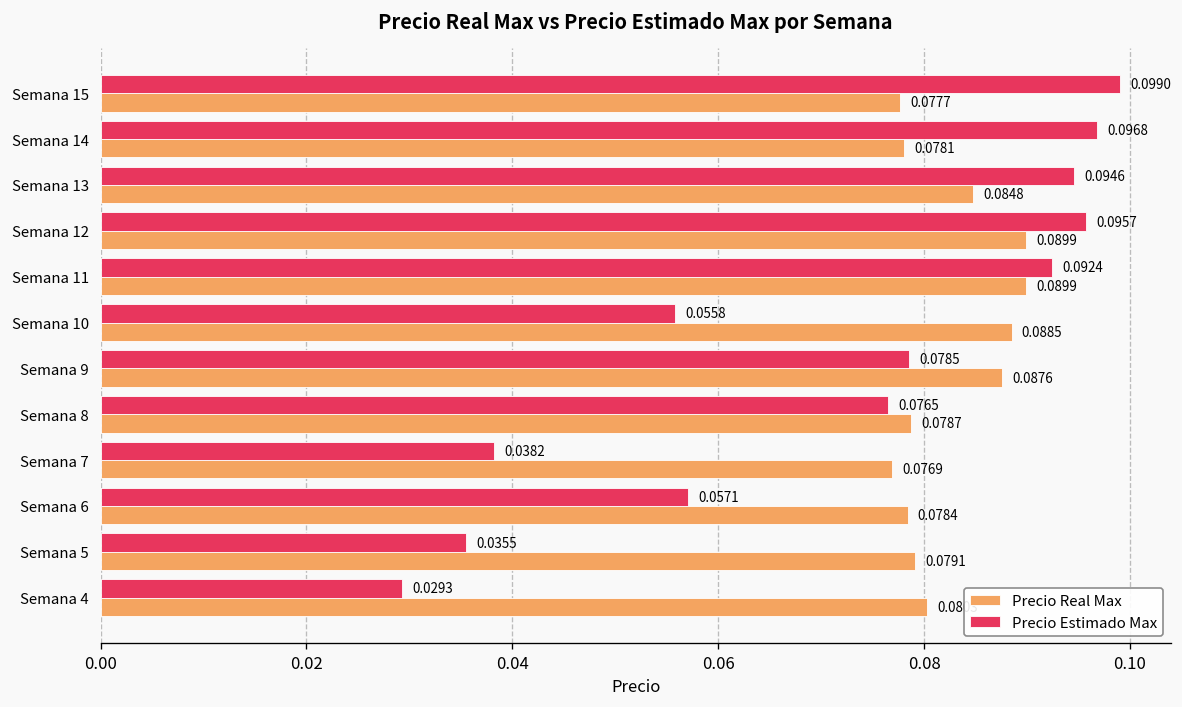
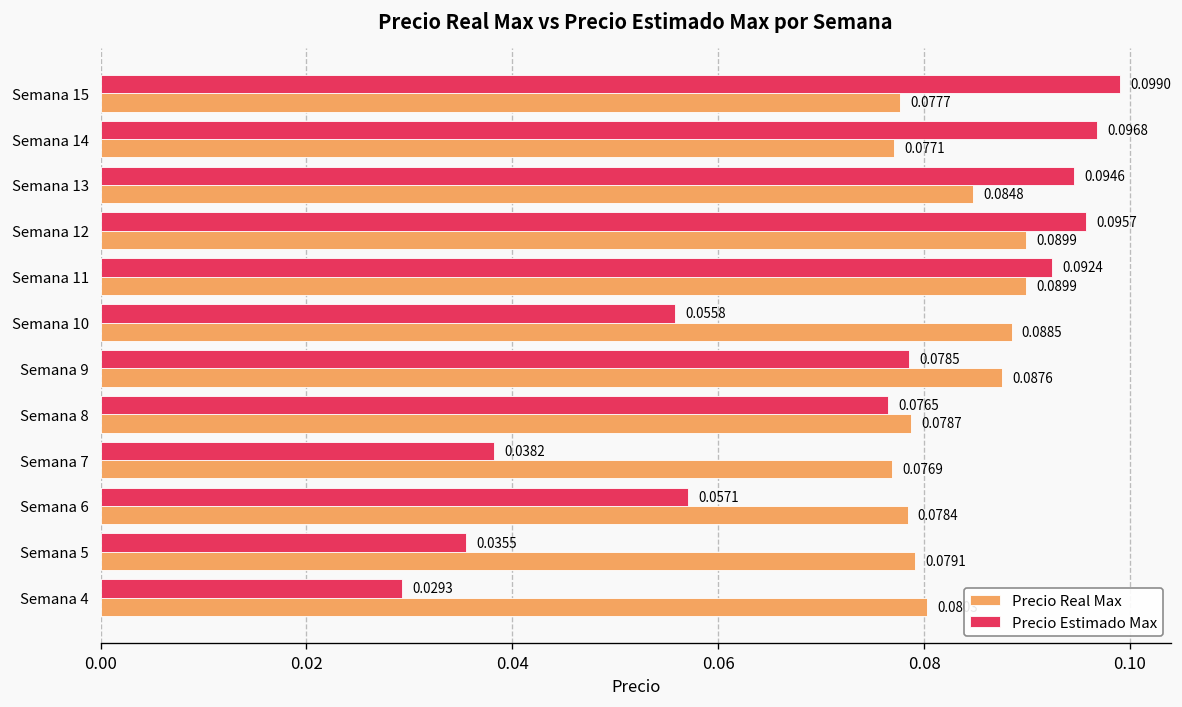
Precio Real Max, Semana 14: 0.0781 -> 0.0771
